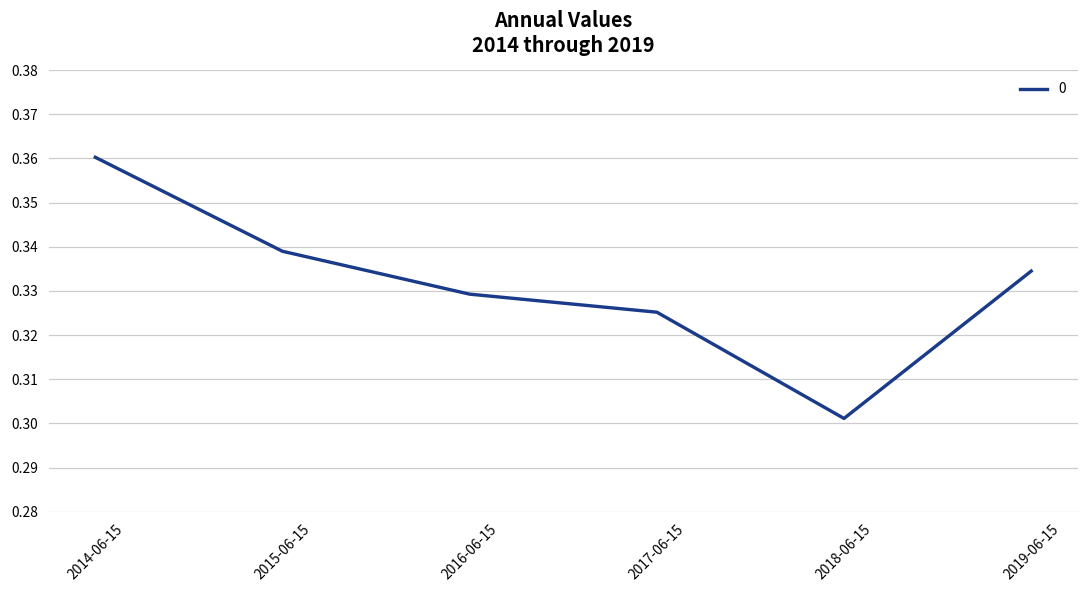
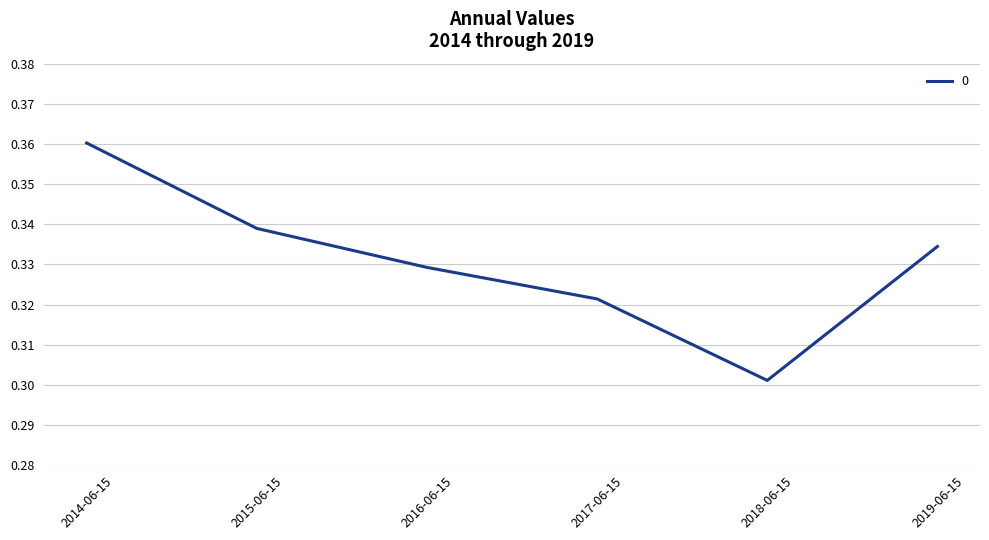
2017-06-15: 0.325 -> 0.321
